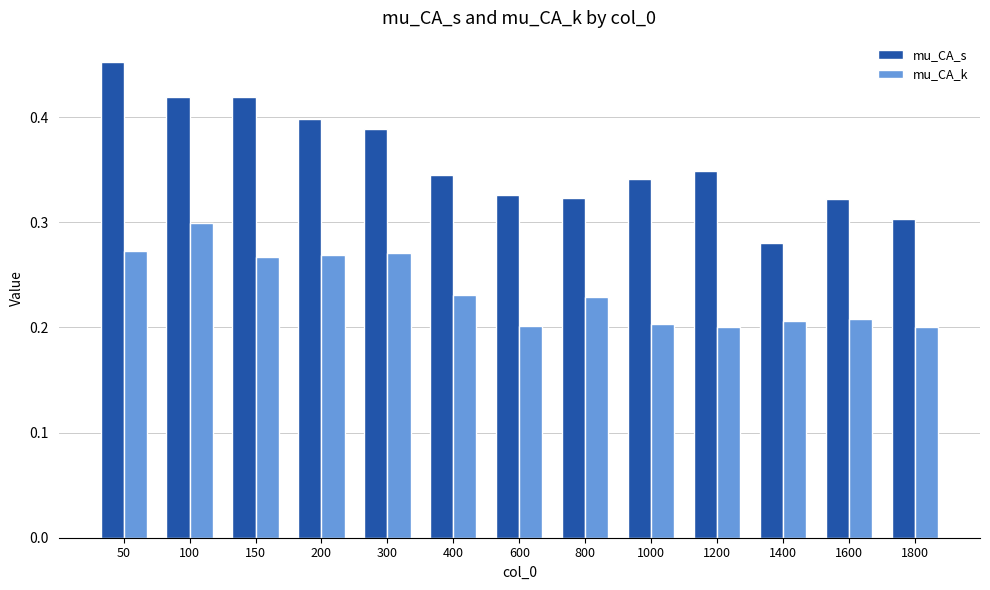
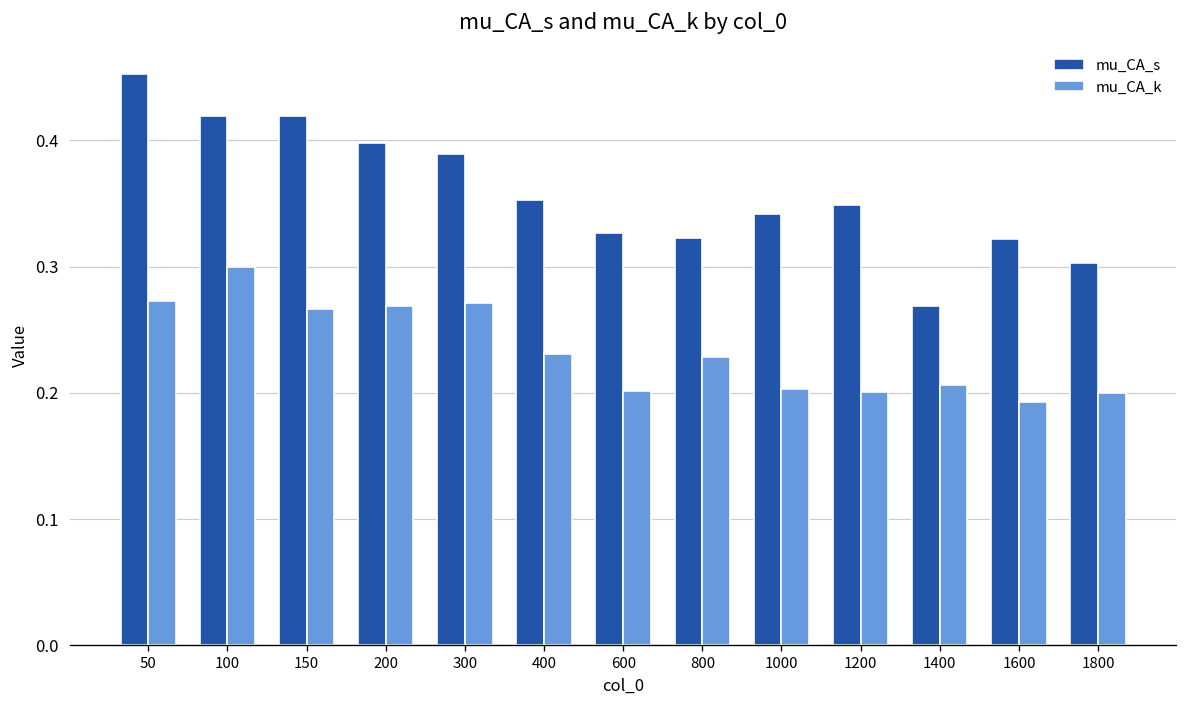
mu_CA_s, 400: 0.345 -> 0.353
mu_CA_s, 1400: 0.281 -> 0.269
mu_CA_k, 1600: 0.208 -> 0.193
